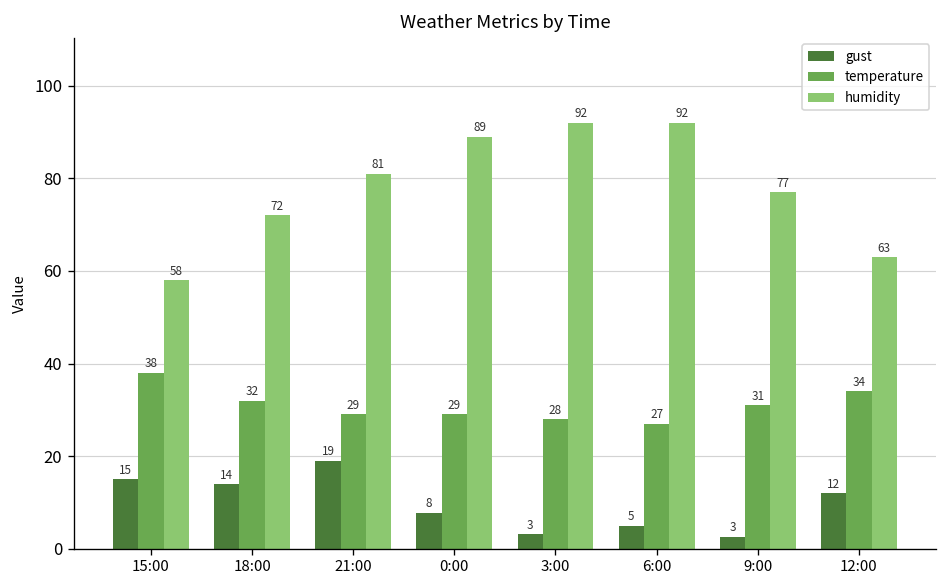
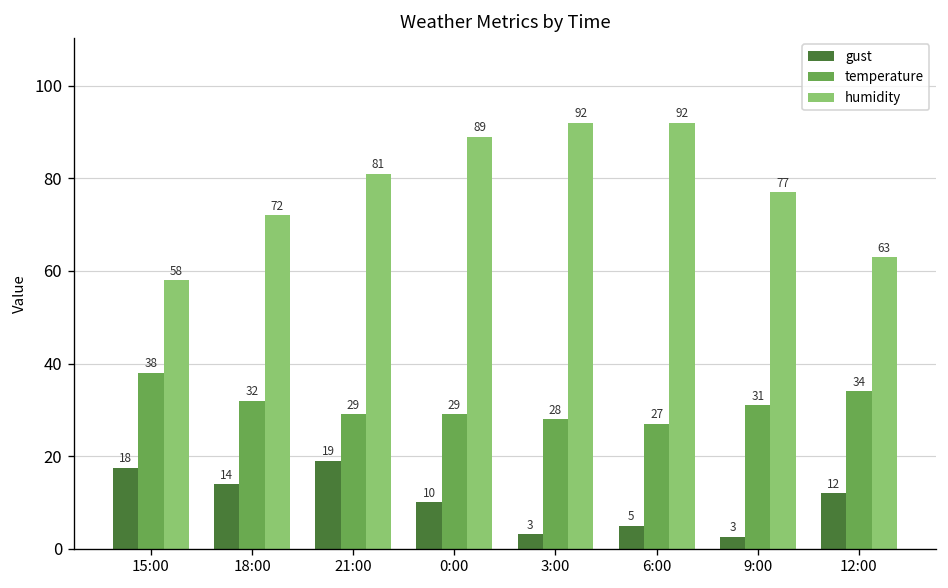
gust, 15:00: 15 -> 18
gust, 0:00: 8 -> 10
